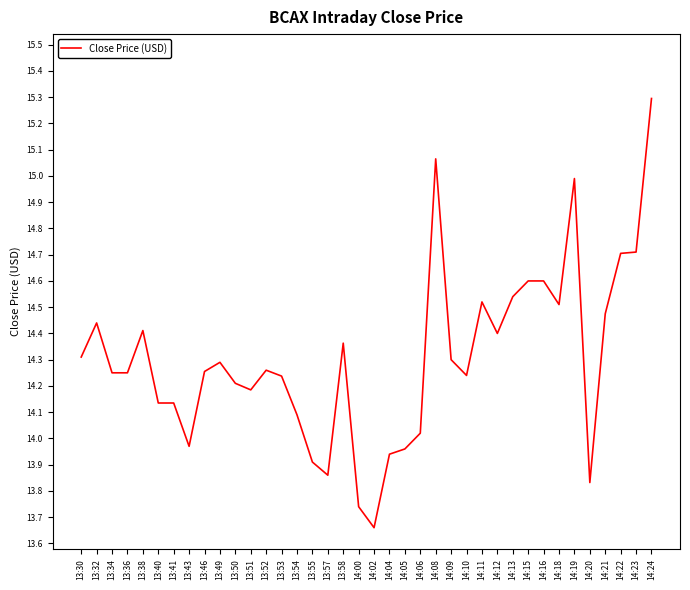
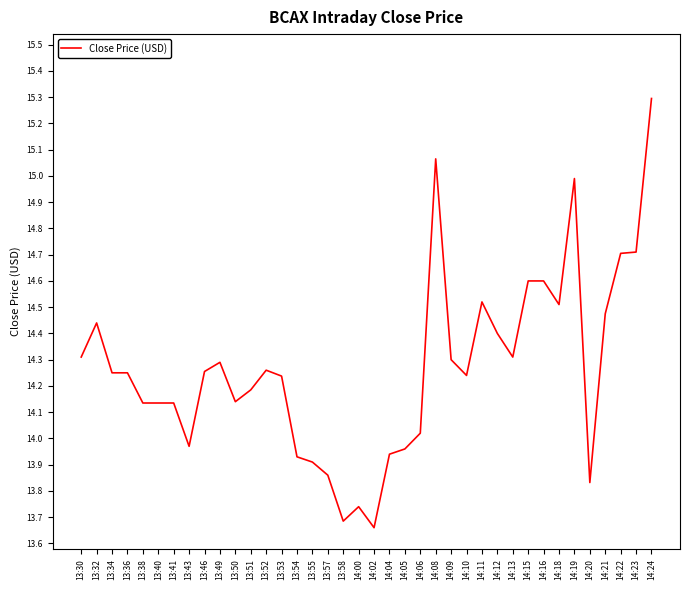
13:38: 14.41 -> 14.14
13:50: 14.21 -> 14.14
13:54: 14.09 -> 13.93
13:58: 14.36 -> 13.69
14:13: 14.54 -> 14.31
